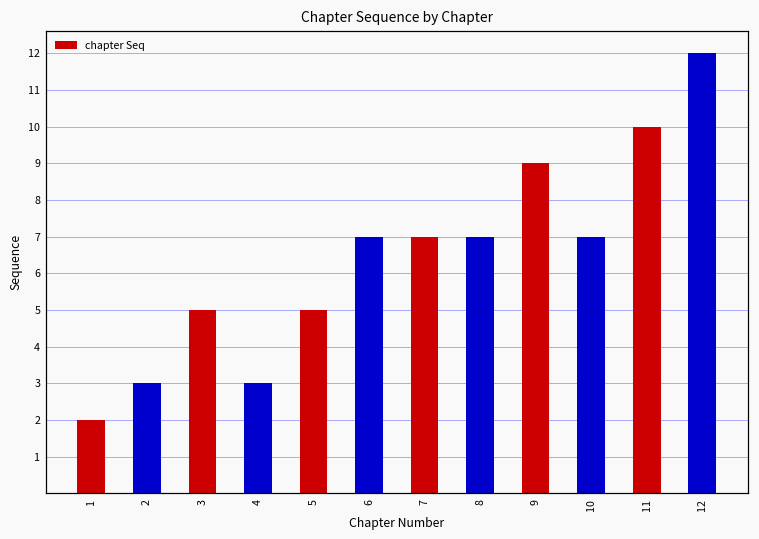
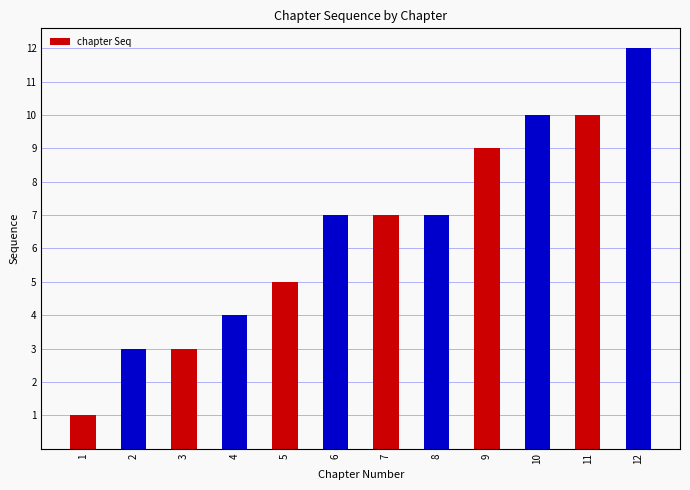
1: 2 -> 1
3: 5 -> 3
4: 3 -> 4
10: 7 -> 10
